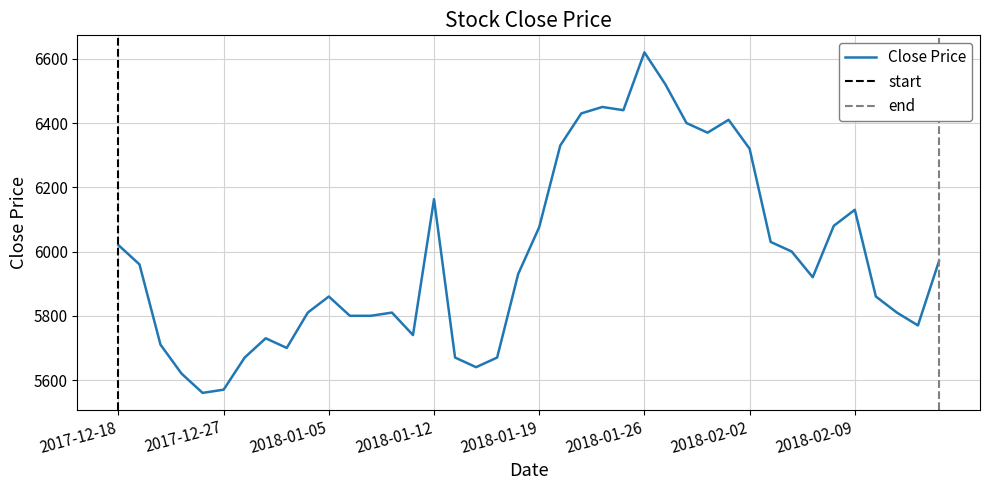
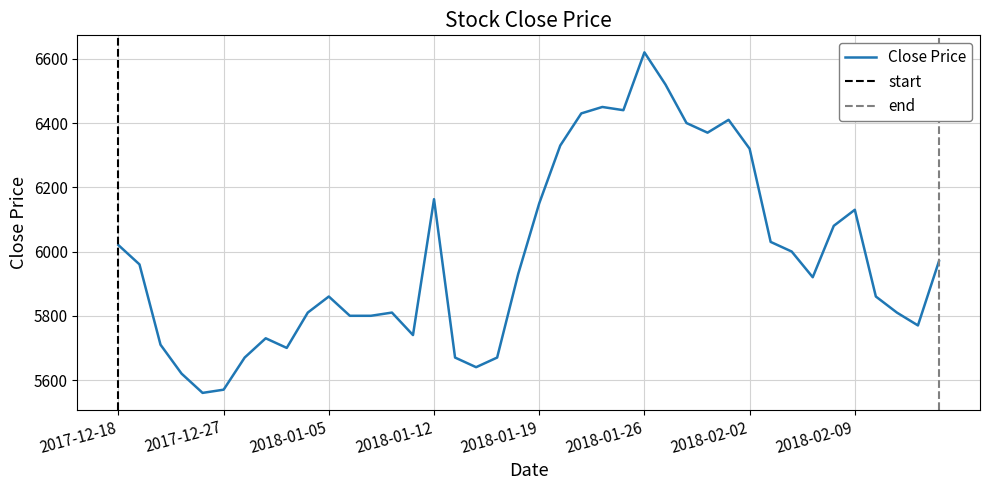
2018-01-19: 6080 -> 6150
